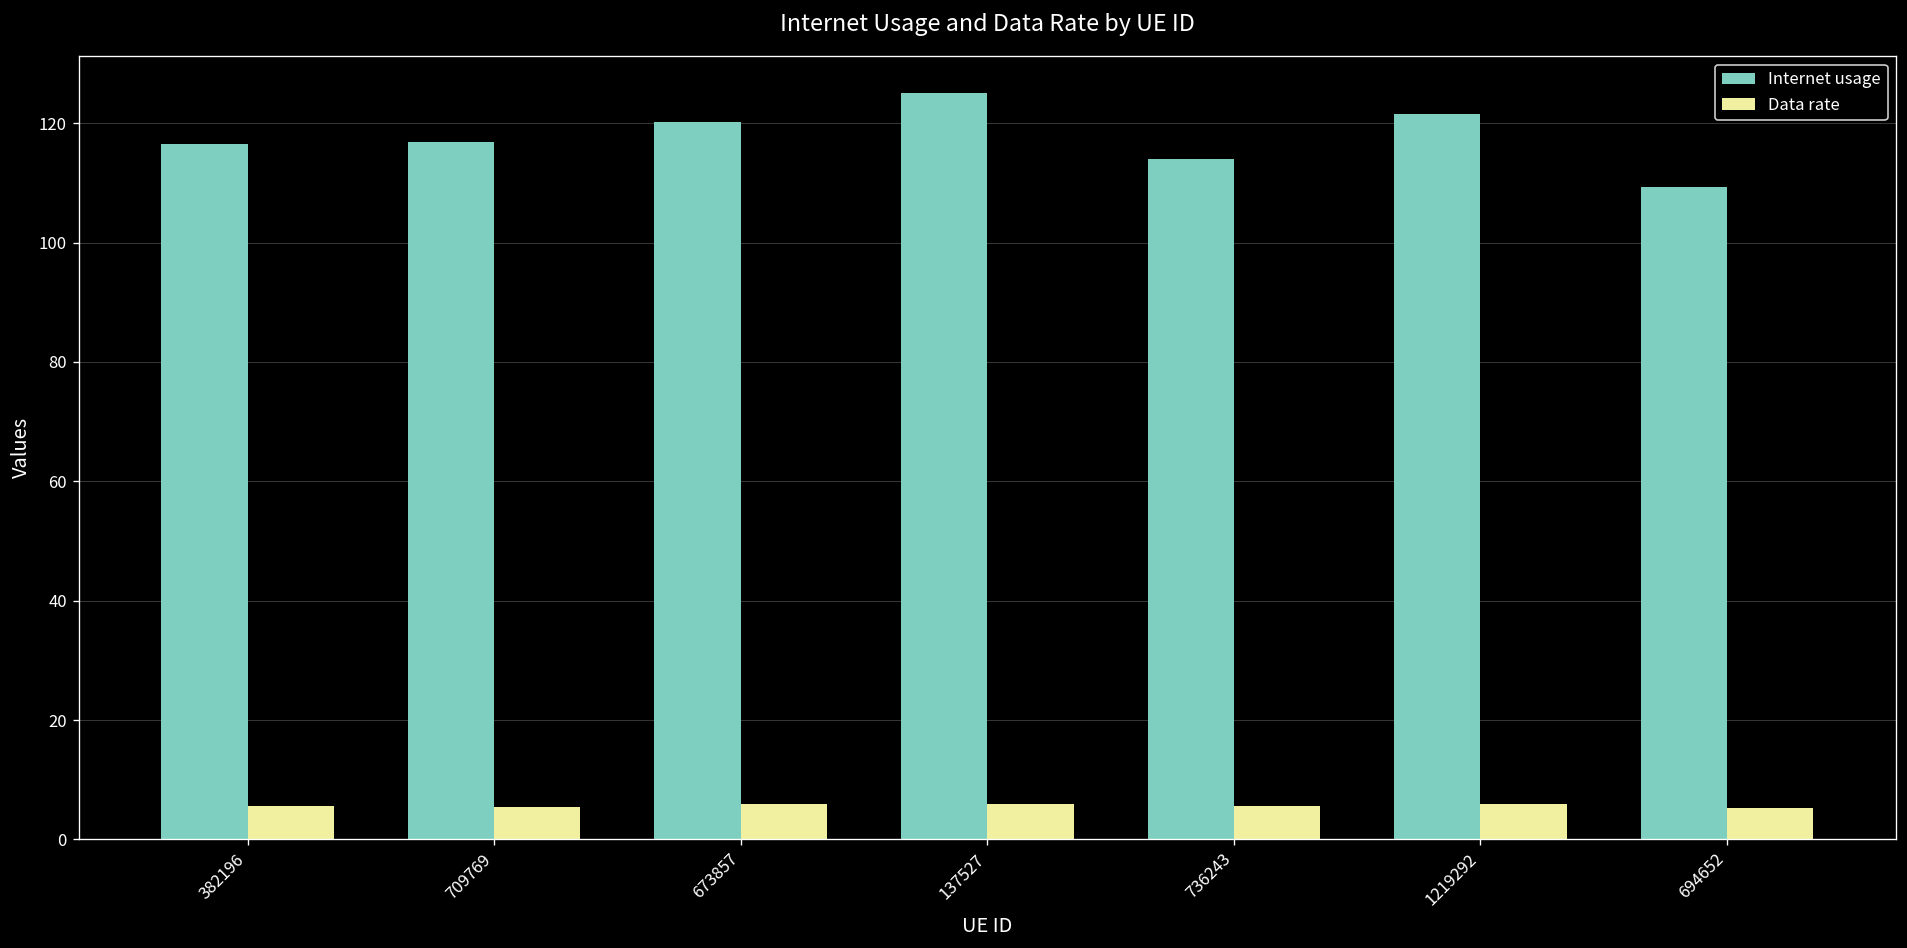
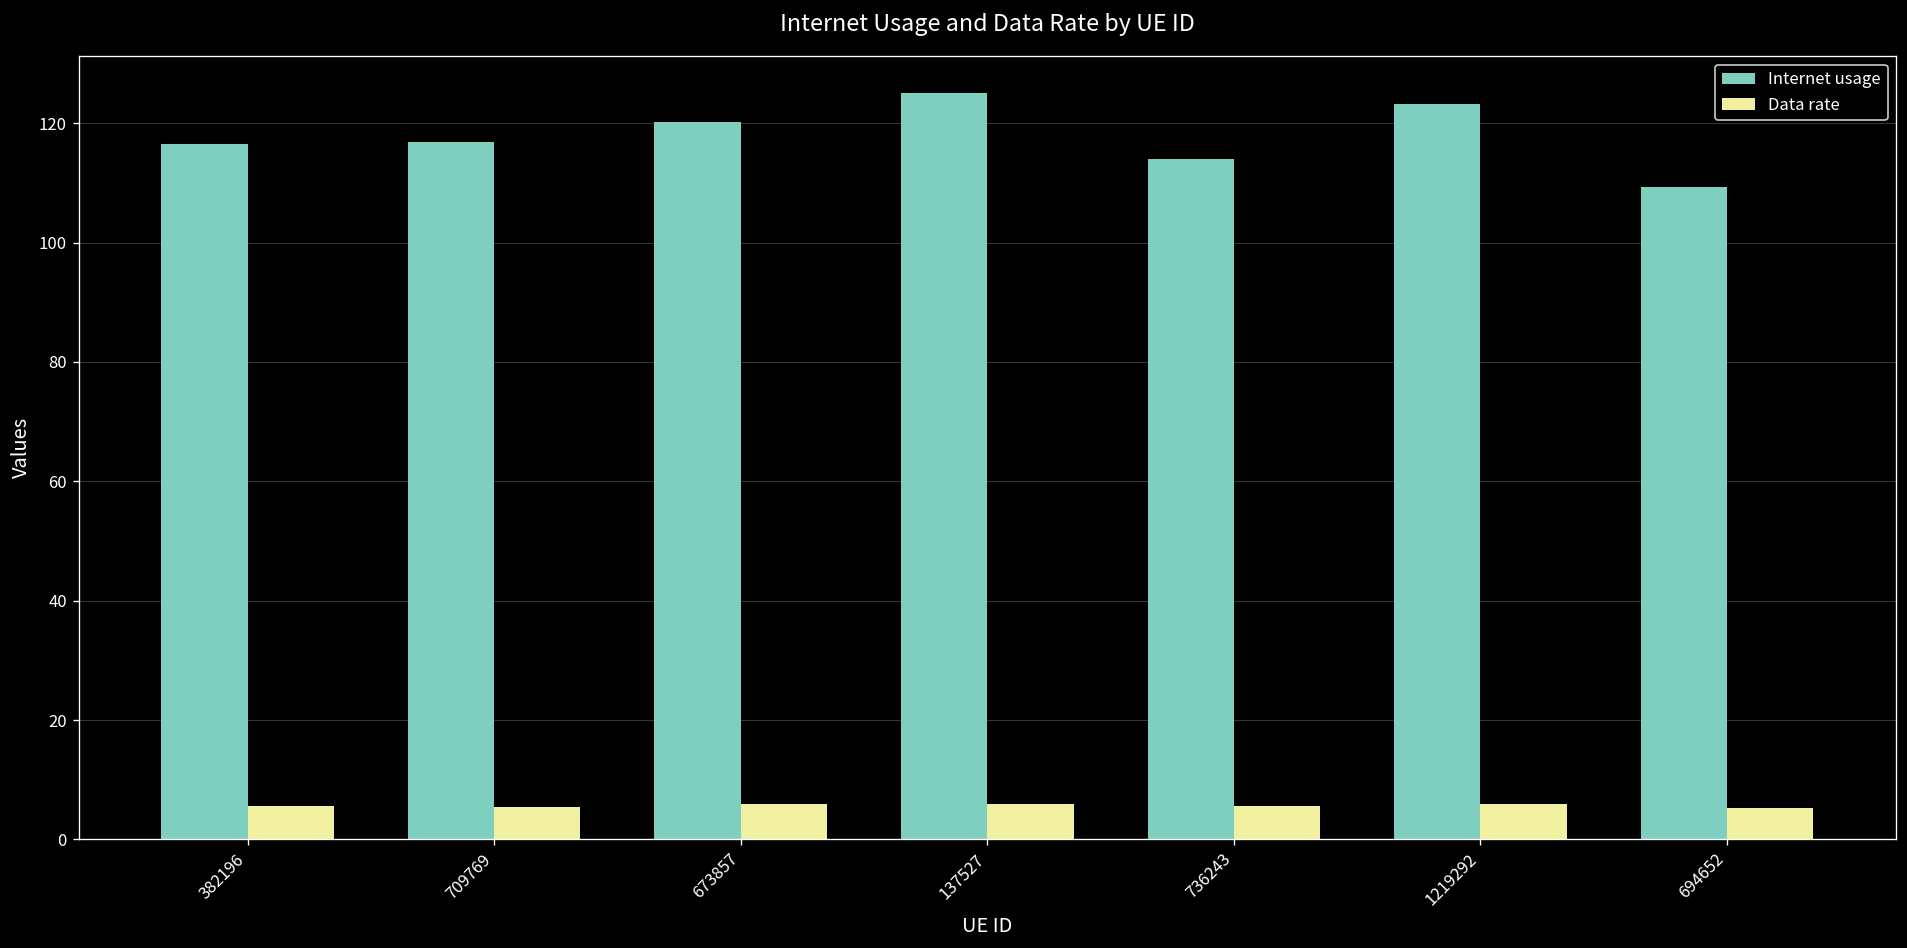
Internet usage, 1219292: 122 -> 123
